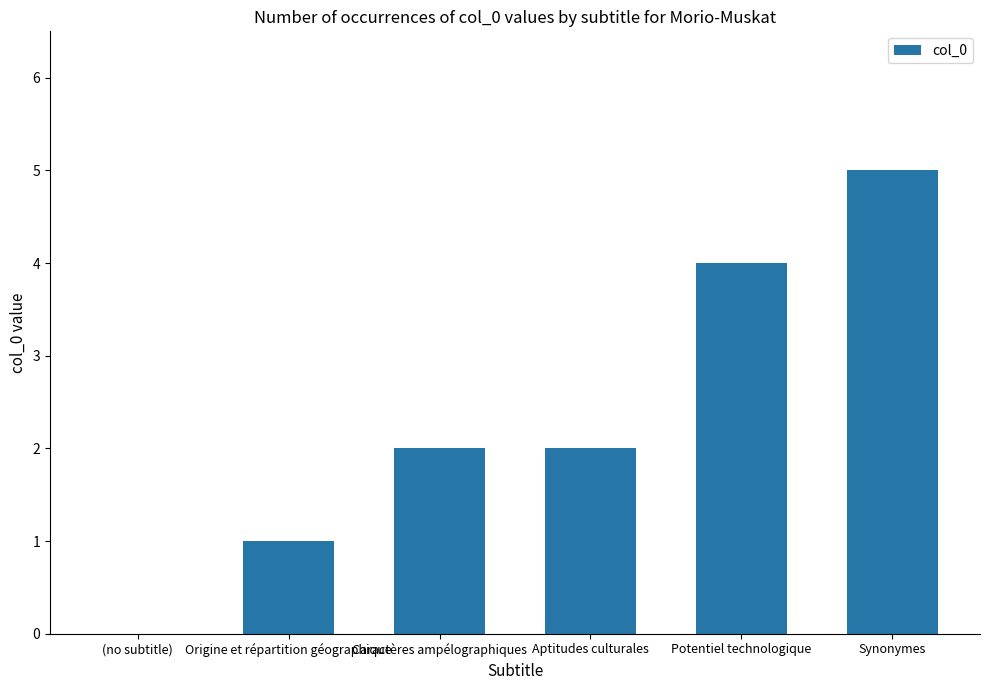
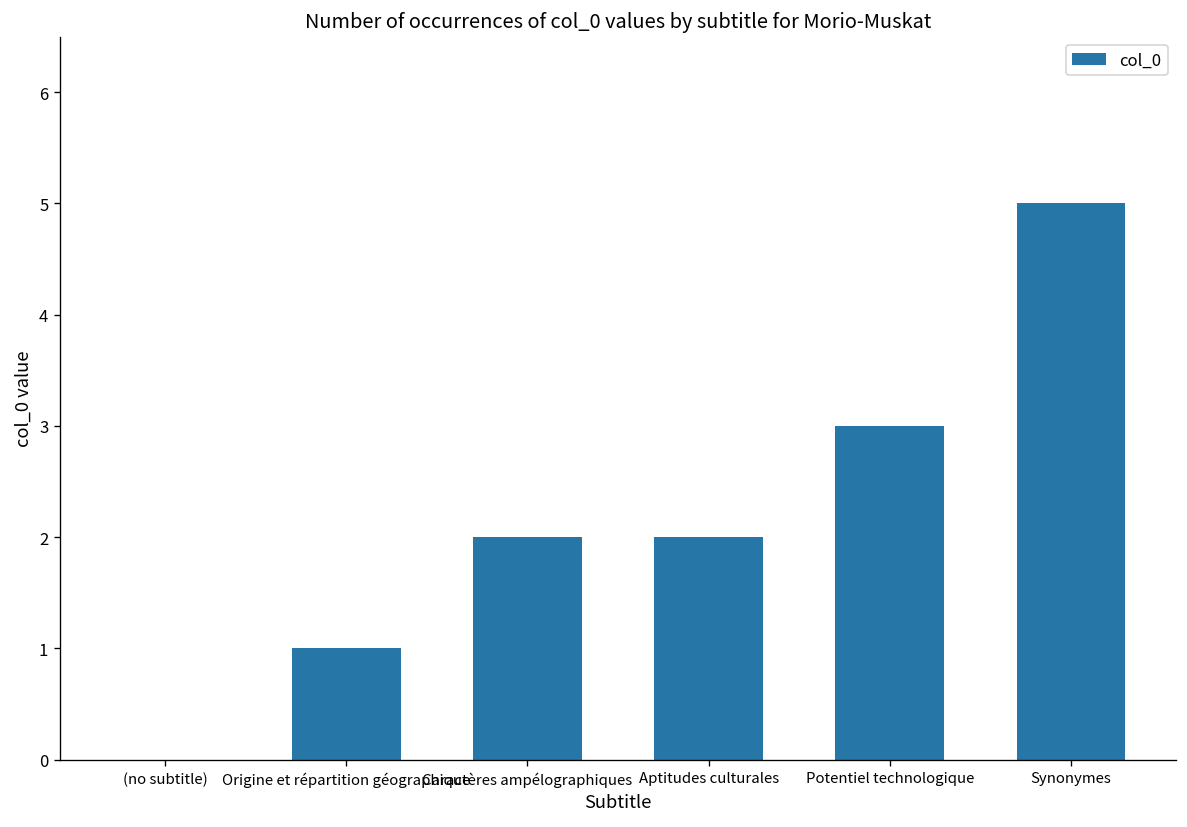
Potentiel technologique: 4 -> 3
